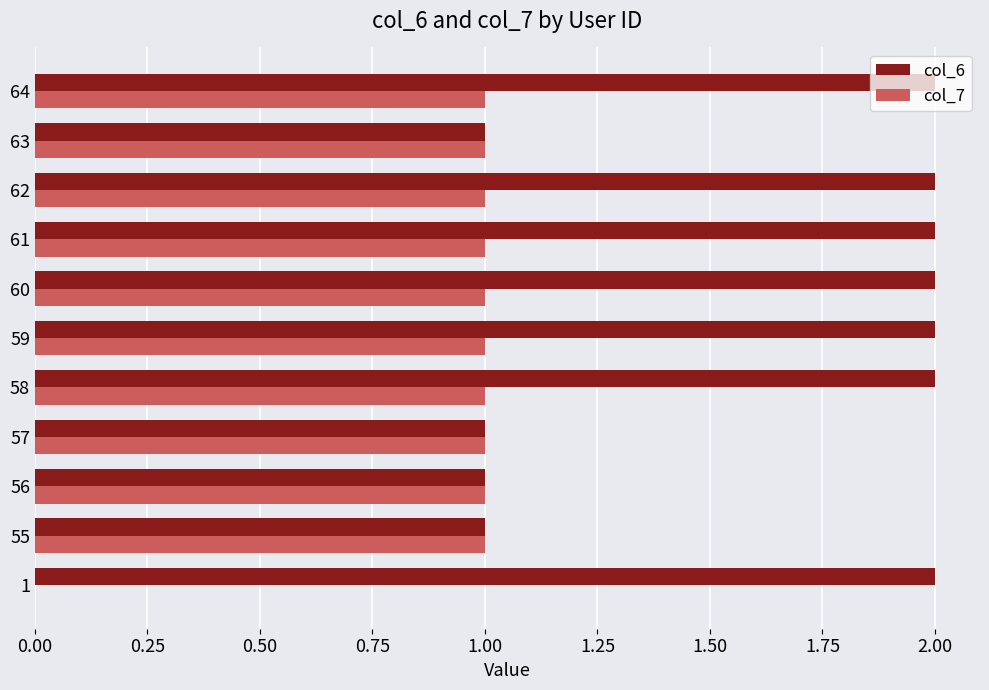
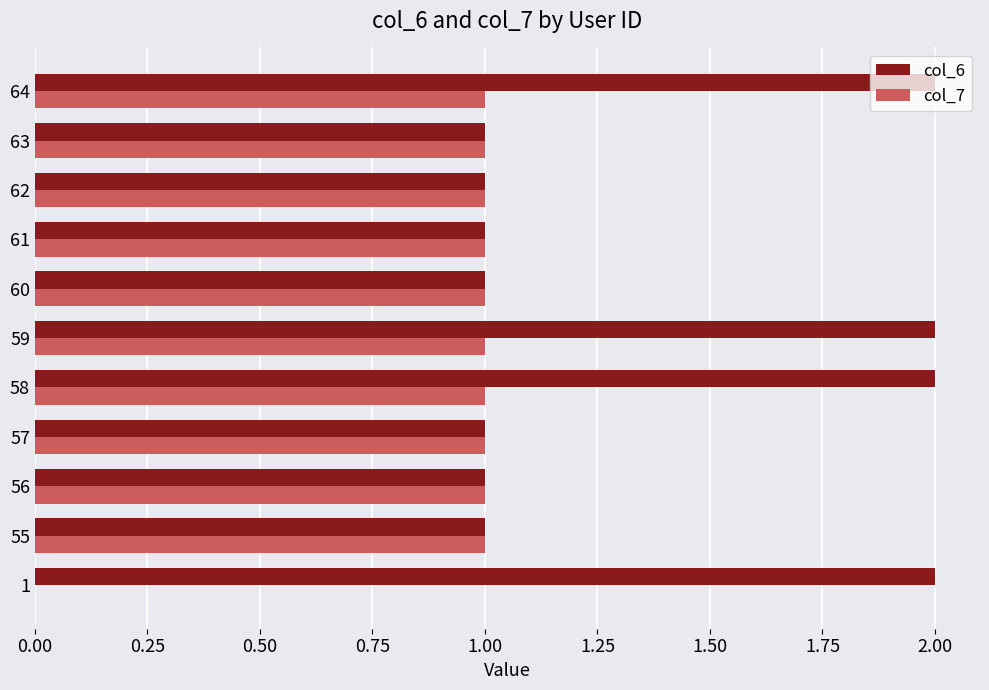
col_6, 62: 2 -> 1
col_6, 61: 2 -> 1
col_6, 60: 2 -> 1
